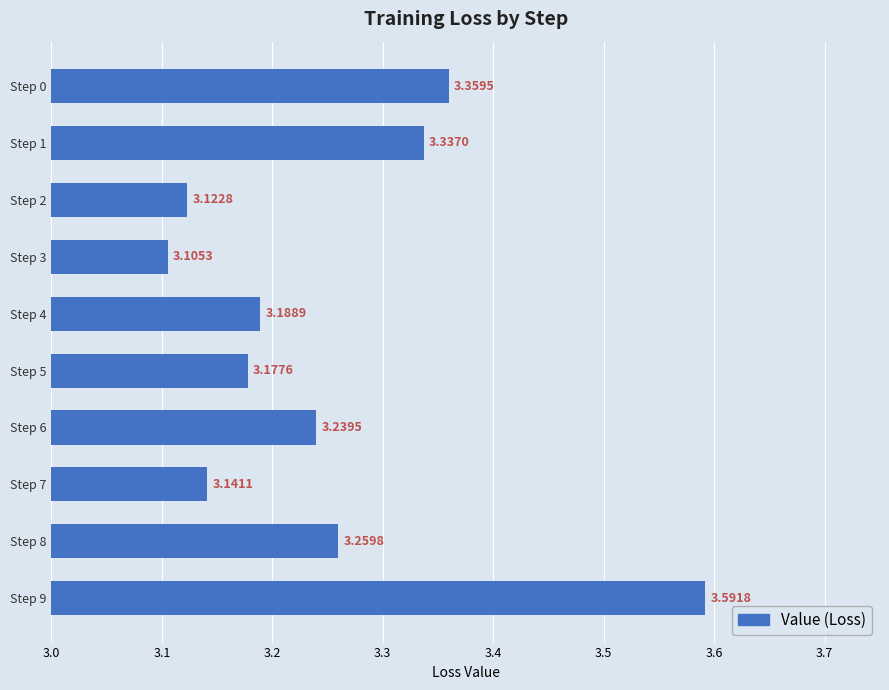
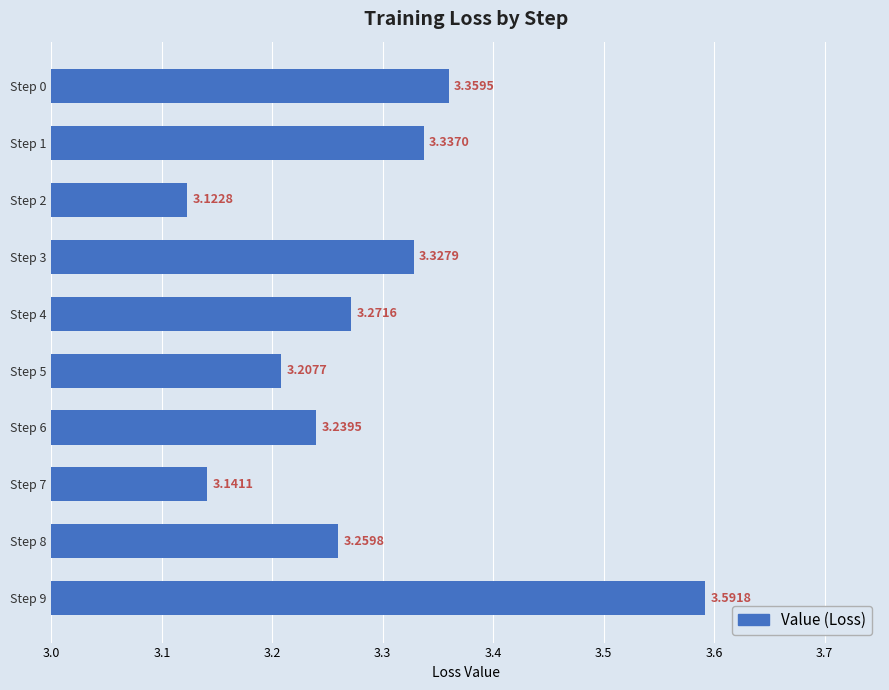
Step 3: 3.1053 -> 3.3279
Step 4: 3.1889 -> 3.2716
Step 5: 3.1776 -> 3.2077
